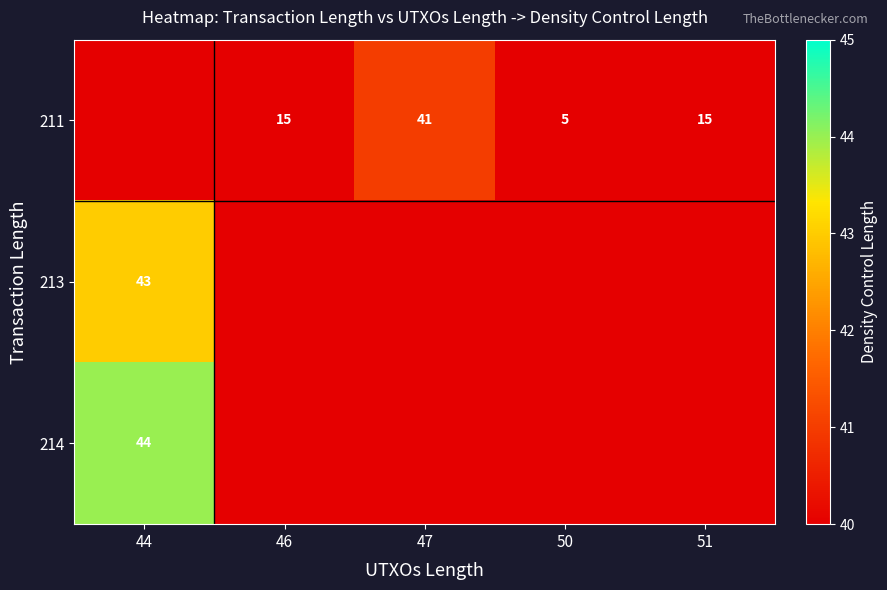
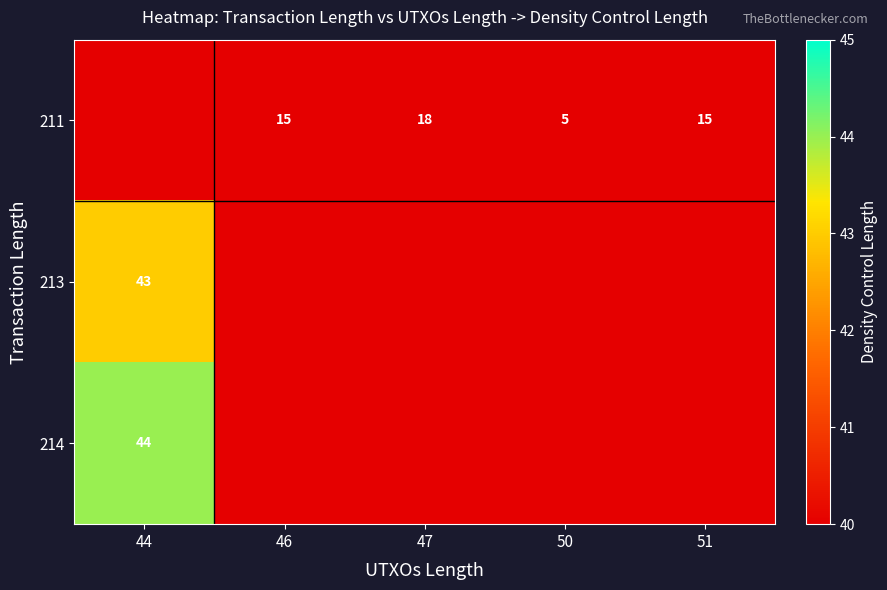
211, 47: 41 -> 18
